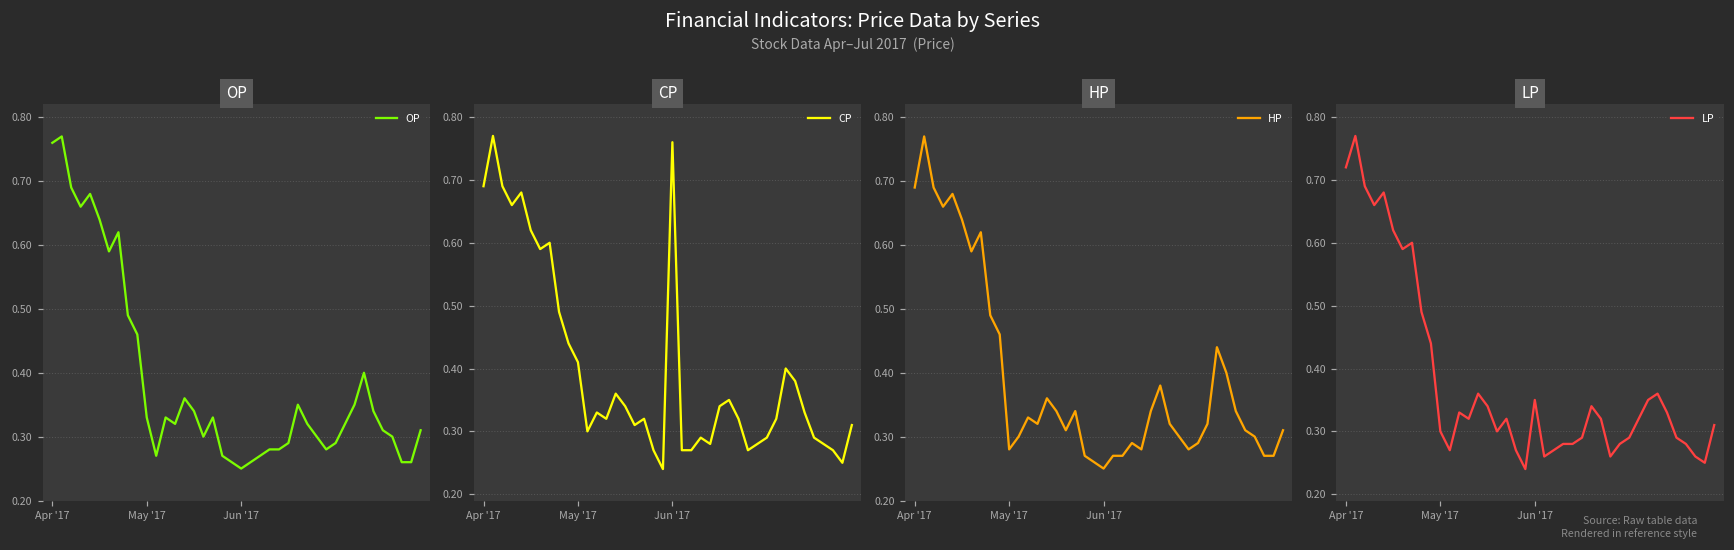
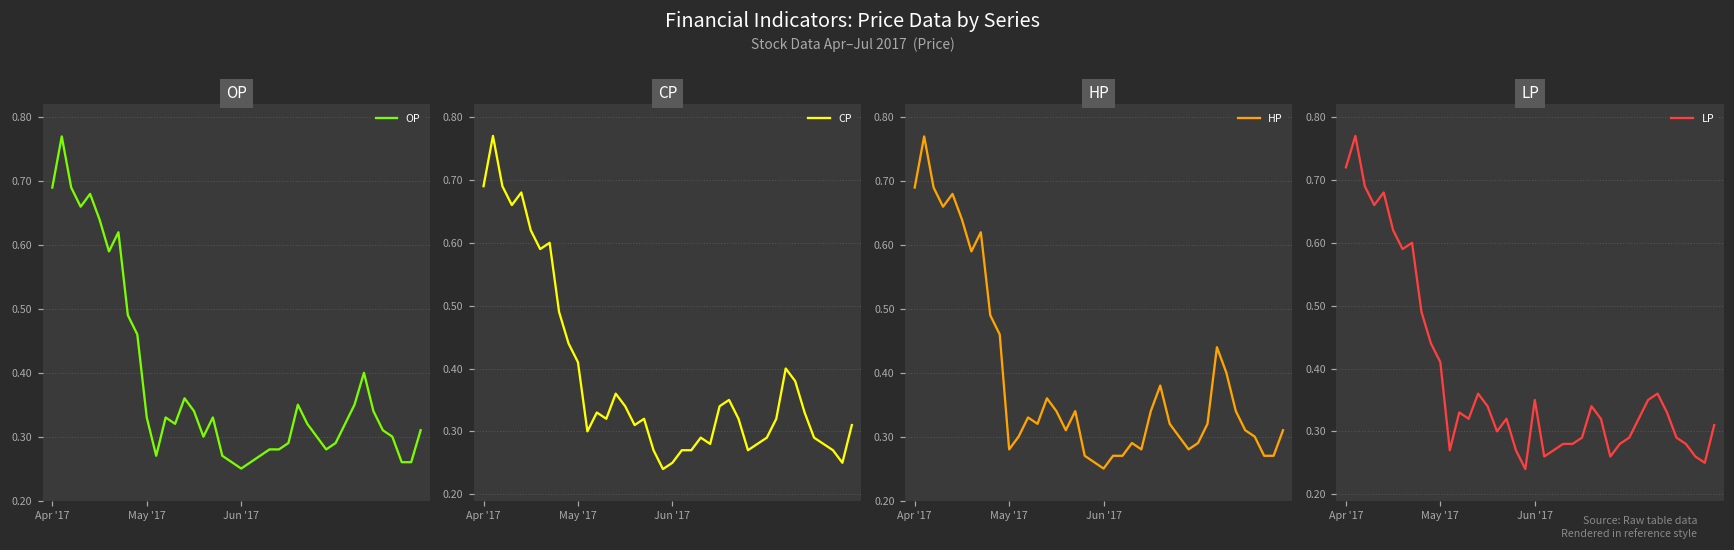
OP, Apr '17: 0.76 -> 0.69
CP, Jun '17: 0.76 -> 0.25
LP, May '17: 0.30 -> 0.41
